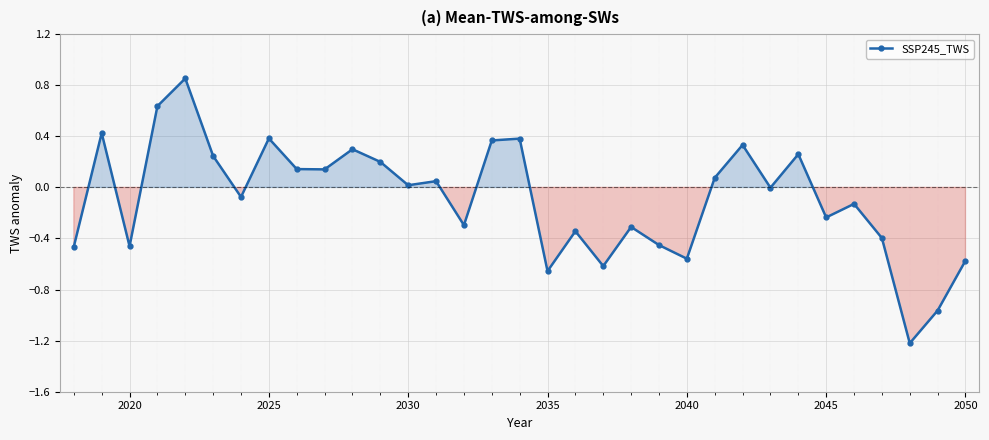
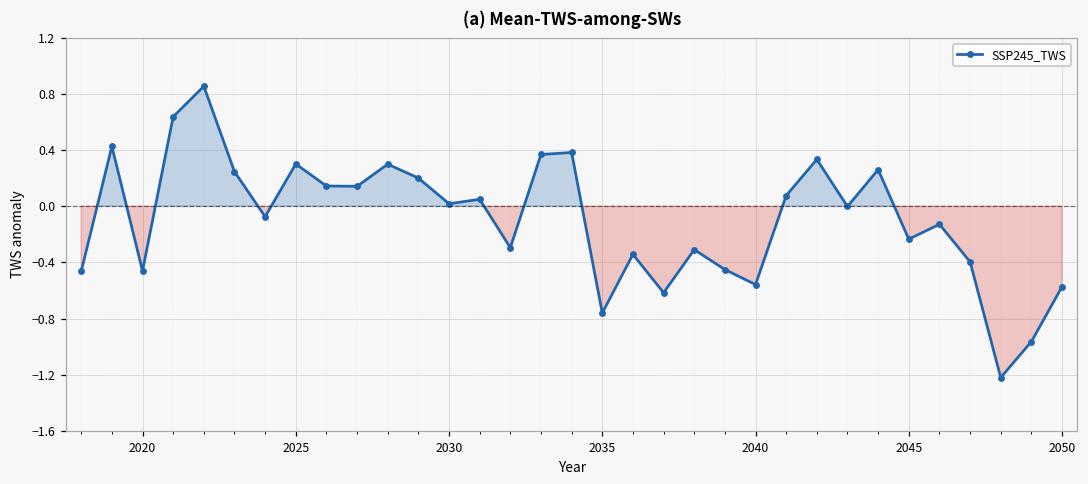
2025: 0.38 -> 0.30
2035: -0.66 -> -0.76
